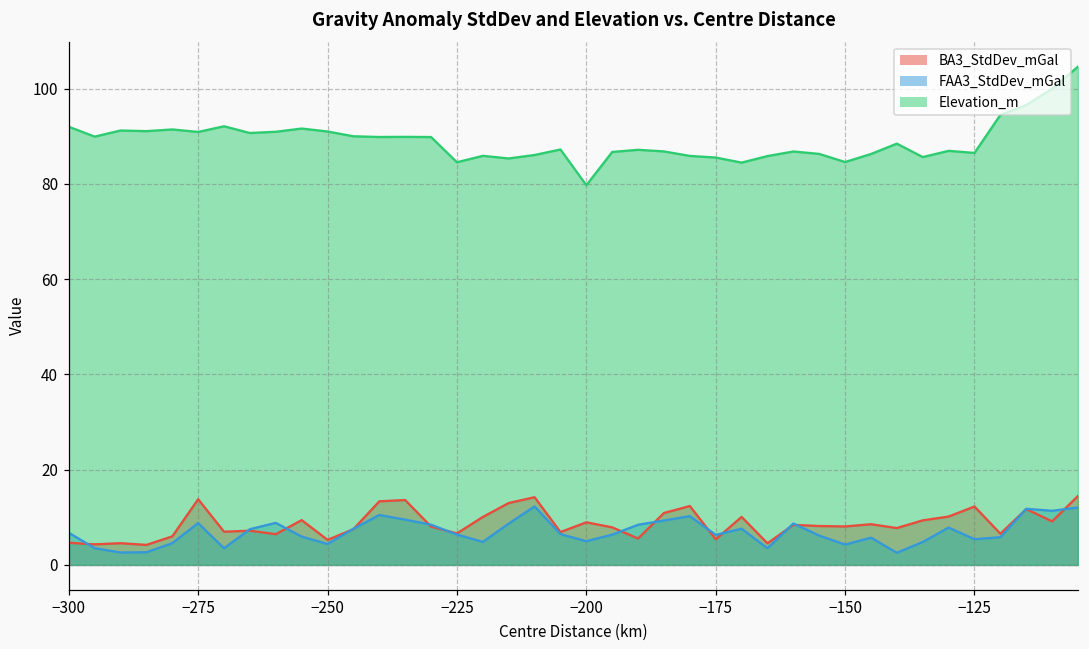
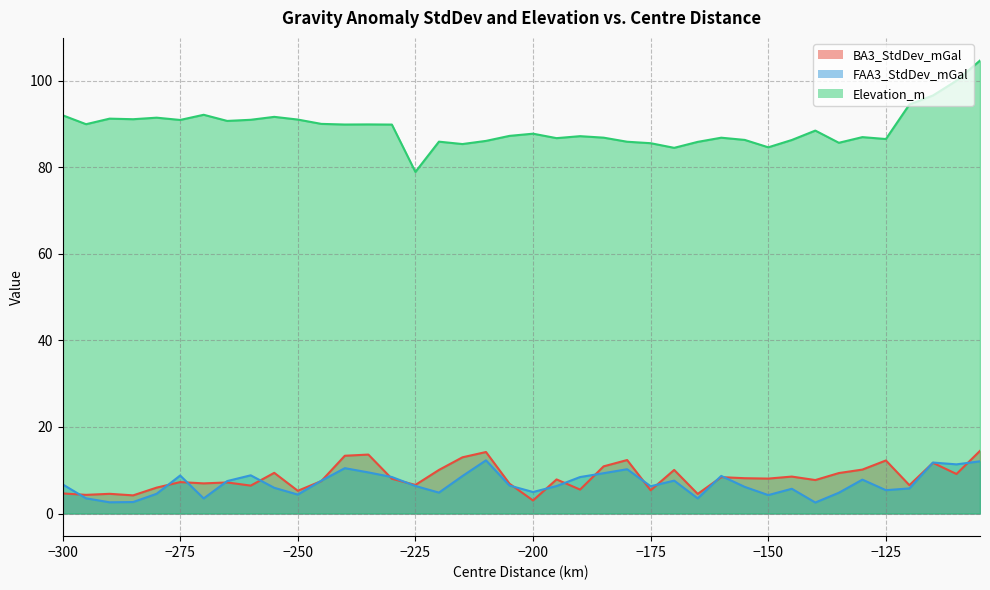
BA3_StdDev_mGal, −275: 14 -> 7
Elevation_m, −225: 85 -> 79
BA3_StdDev_mGal, −200: 9 -> 3
Elevation_m, −200: 80 -> 88
